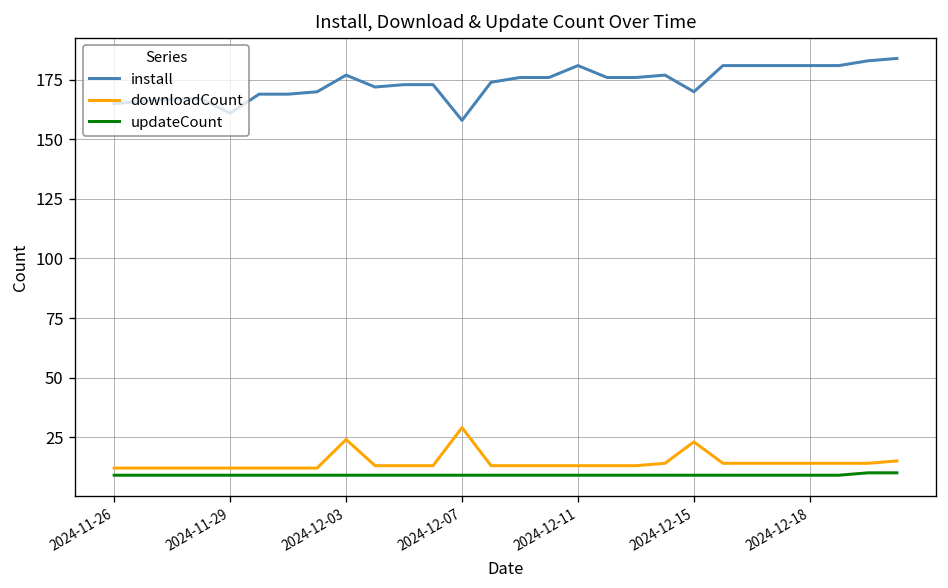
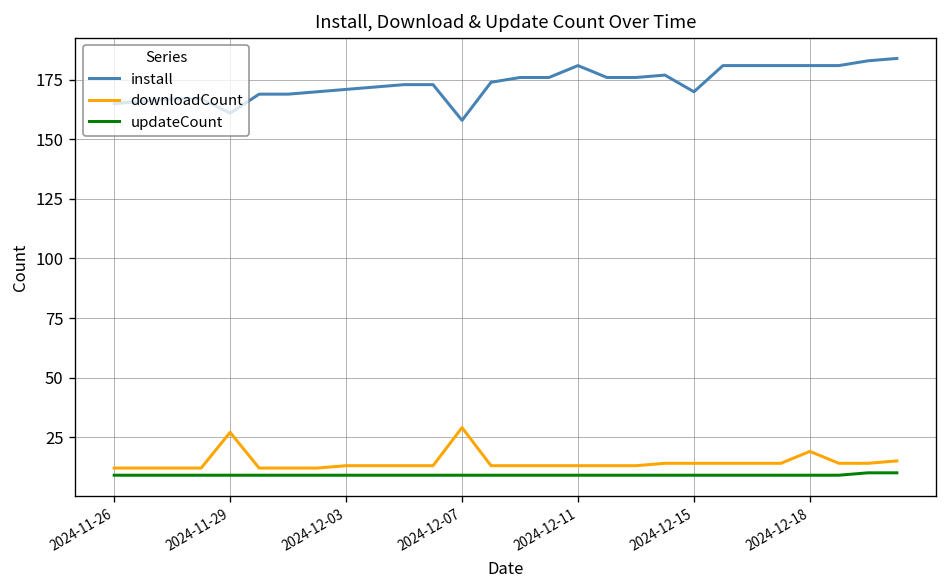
downloadCount, 2024-11-29: 12 -> 27
install, 2024-12-03: 177 -> 171
downloadCount, 2024-12-03: 24 -> 13
downloadCount, 2024-12-15: 23 -> 14
downloadCount, 2024-12-18: 14 -> 19
